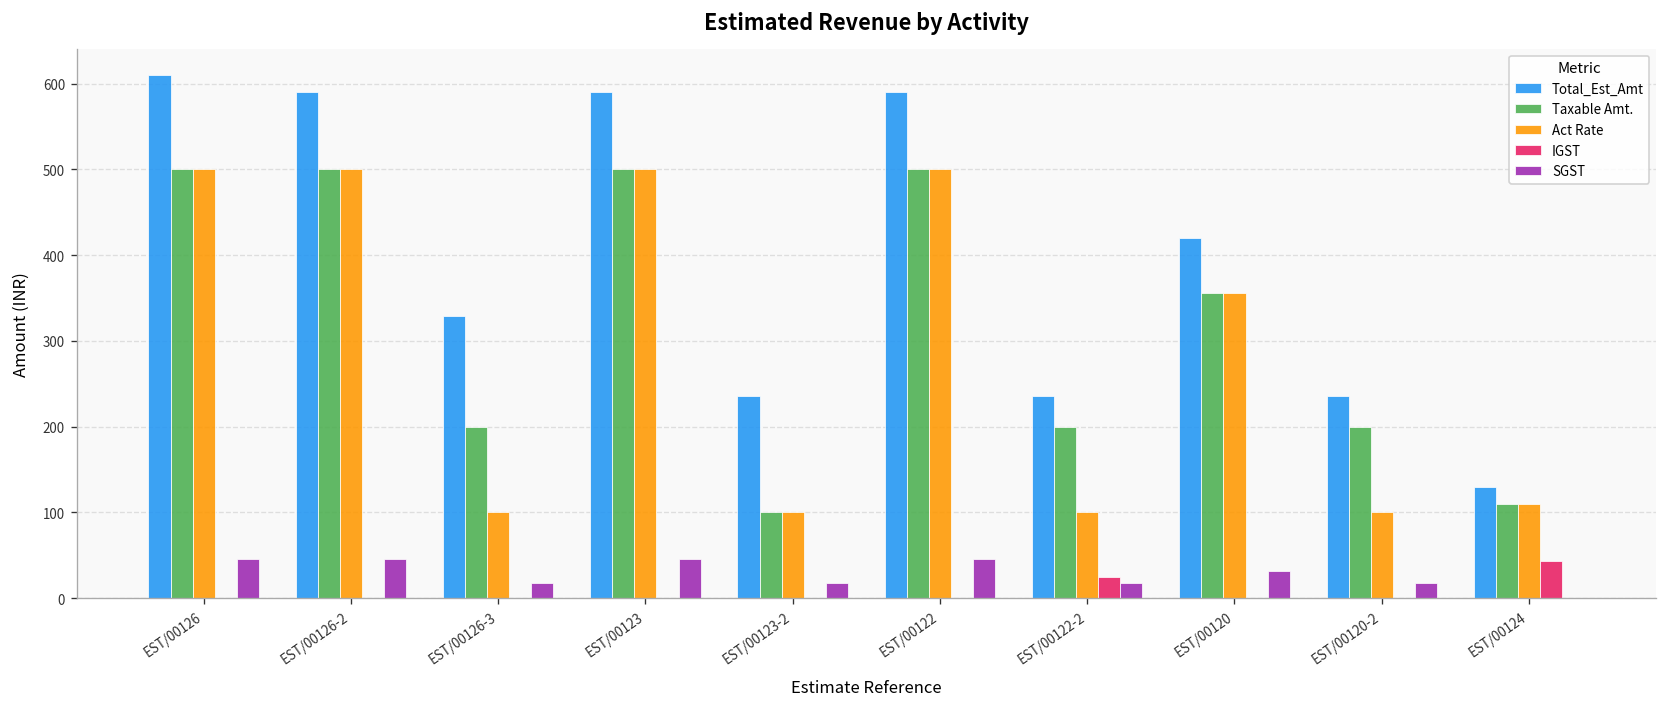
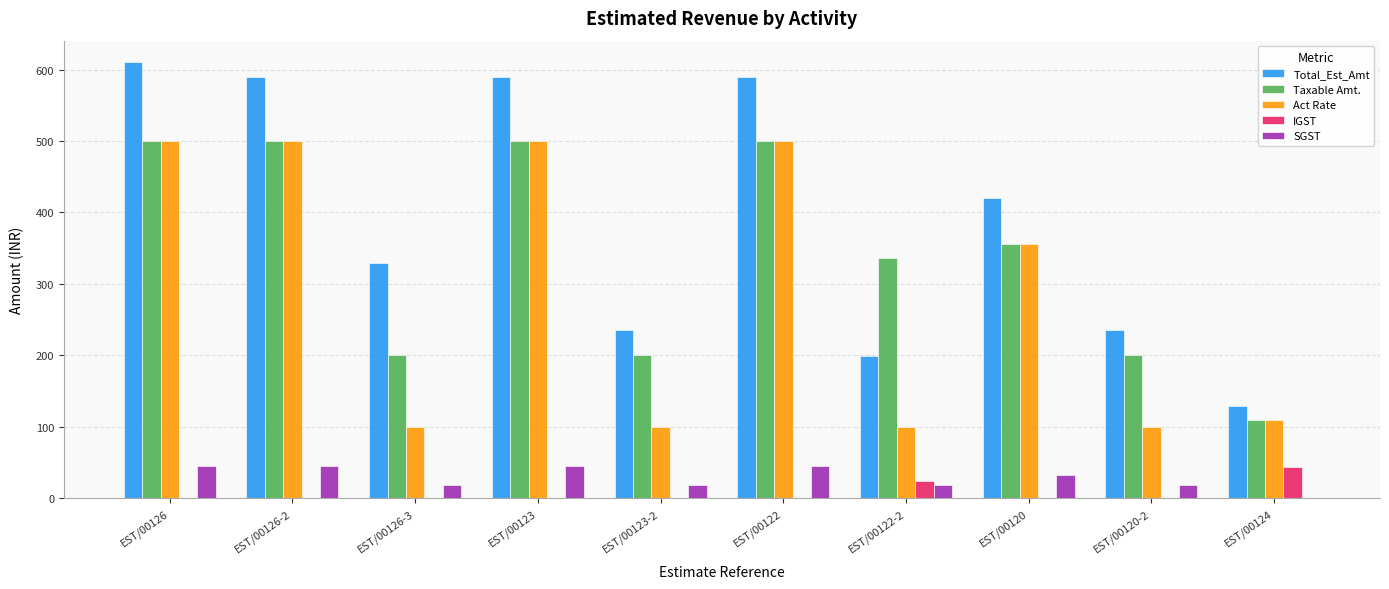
Taxable Amt., EST/00123-2: 100 -> 200
Total_Est_Amt, EST/00122-2: 240 -> 200
Taxable Amt., EST/00122-2: 200 -> 340
